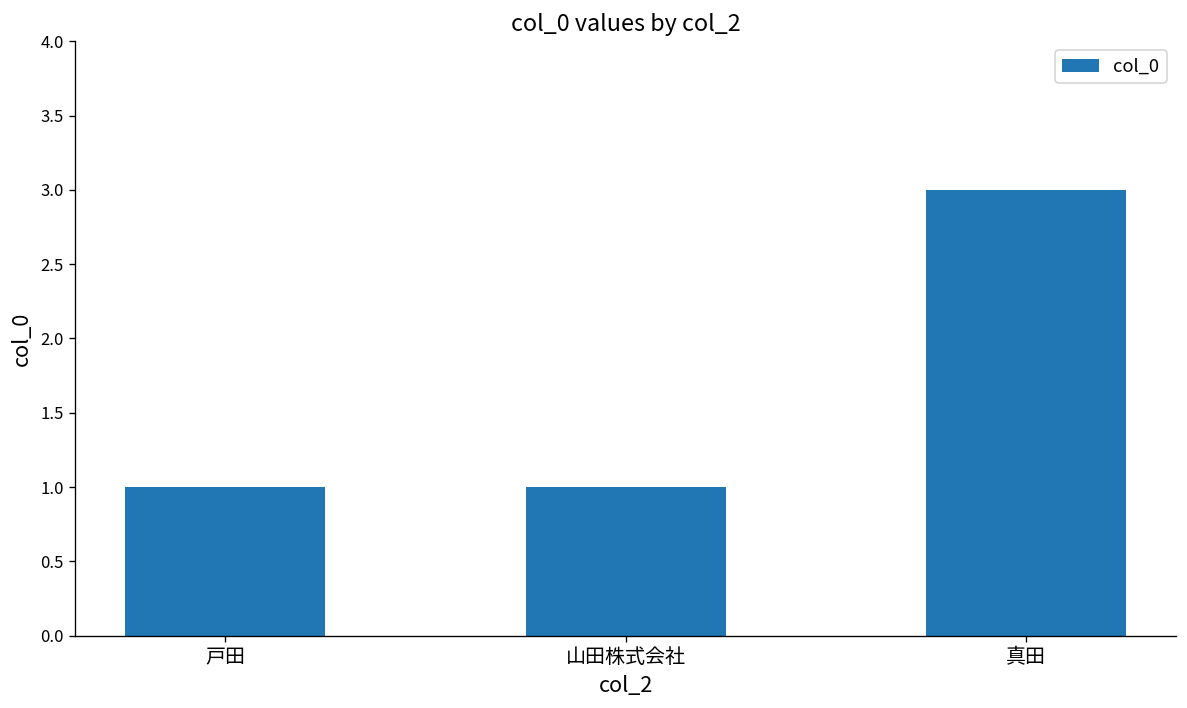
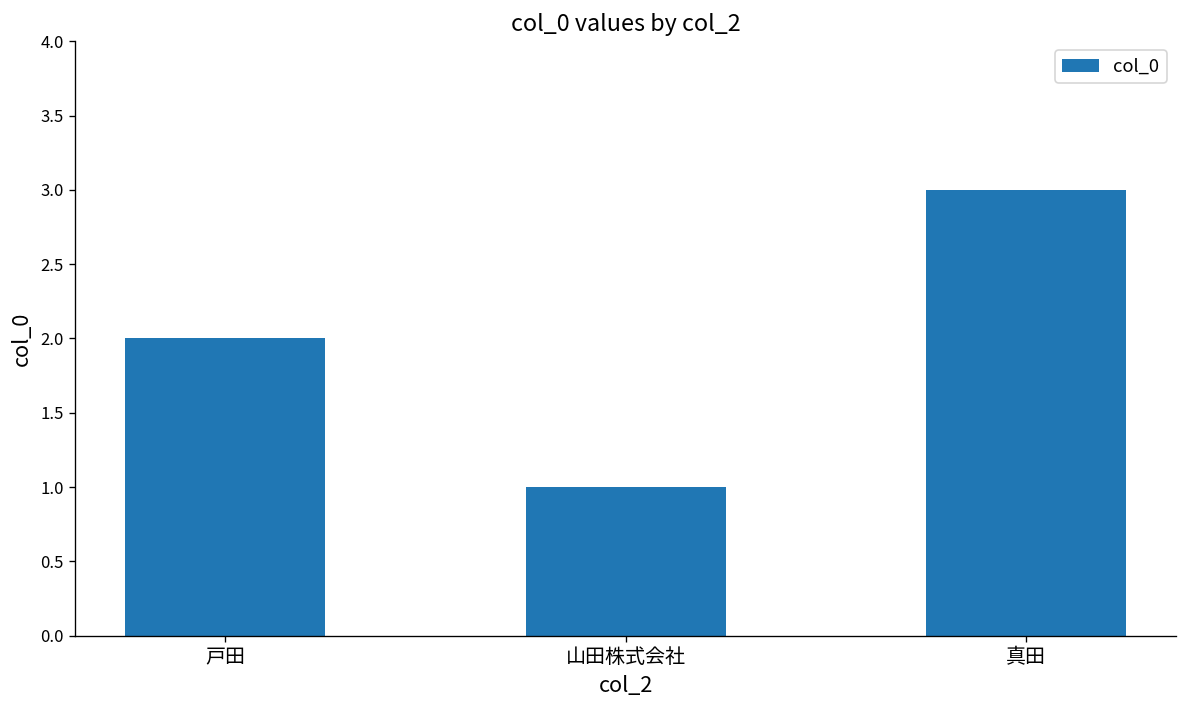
戸田: 1 -> 2
